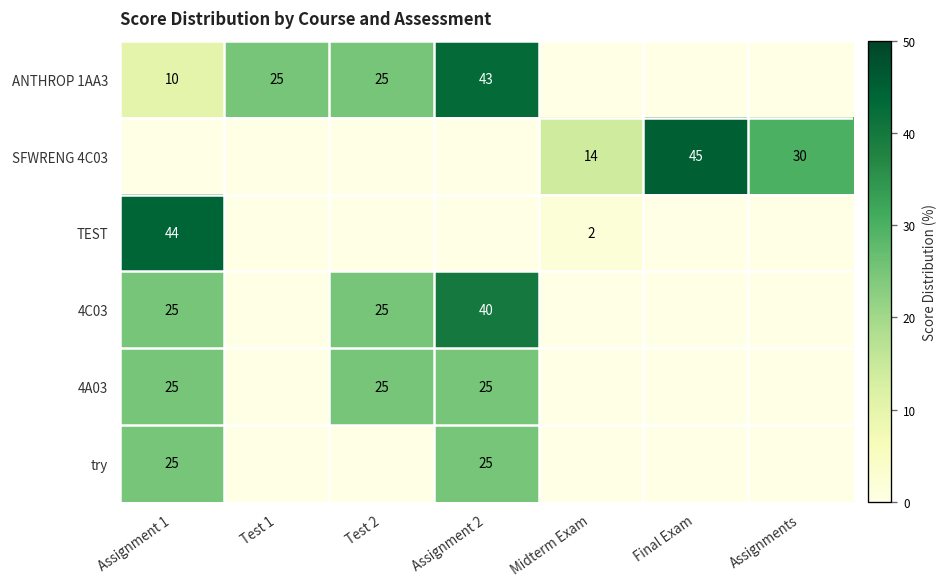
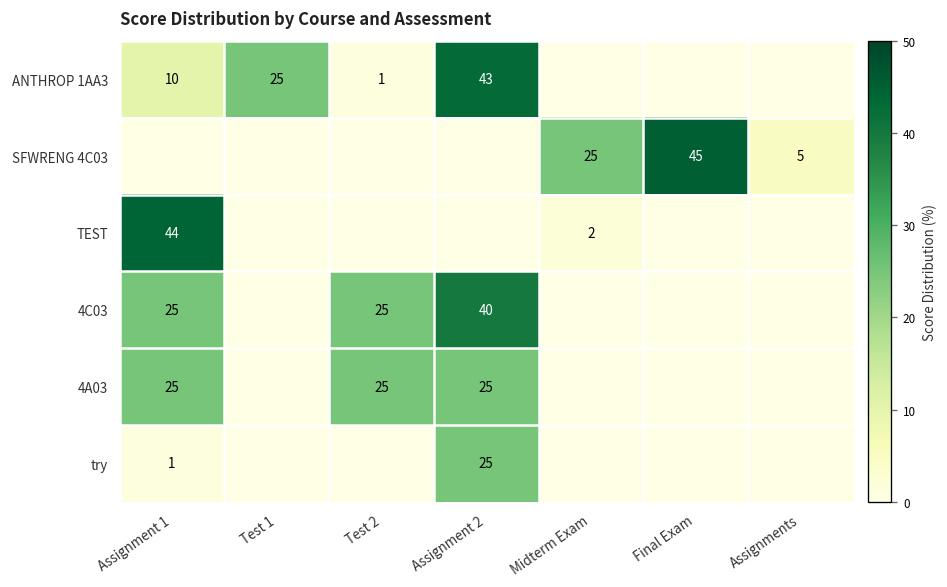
ANTHROP 1AA3, Test 2: 25 -> 1
SFWRENG 4C03, Midterm Exam: 14 -> 25
SFWRENG 4C03, Assignments: 30 -> 5
try, Assignment 1: 25 -> 1
